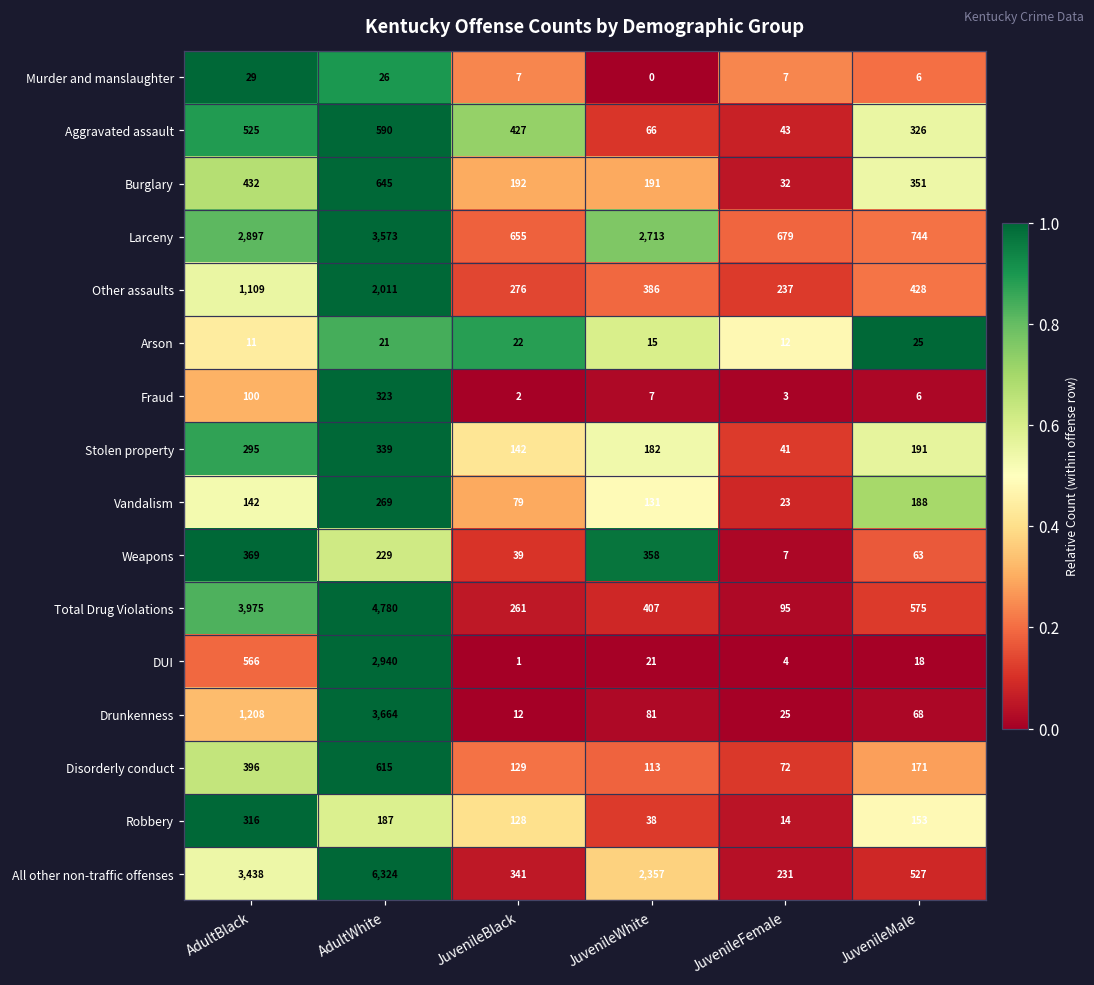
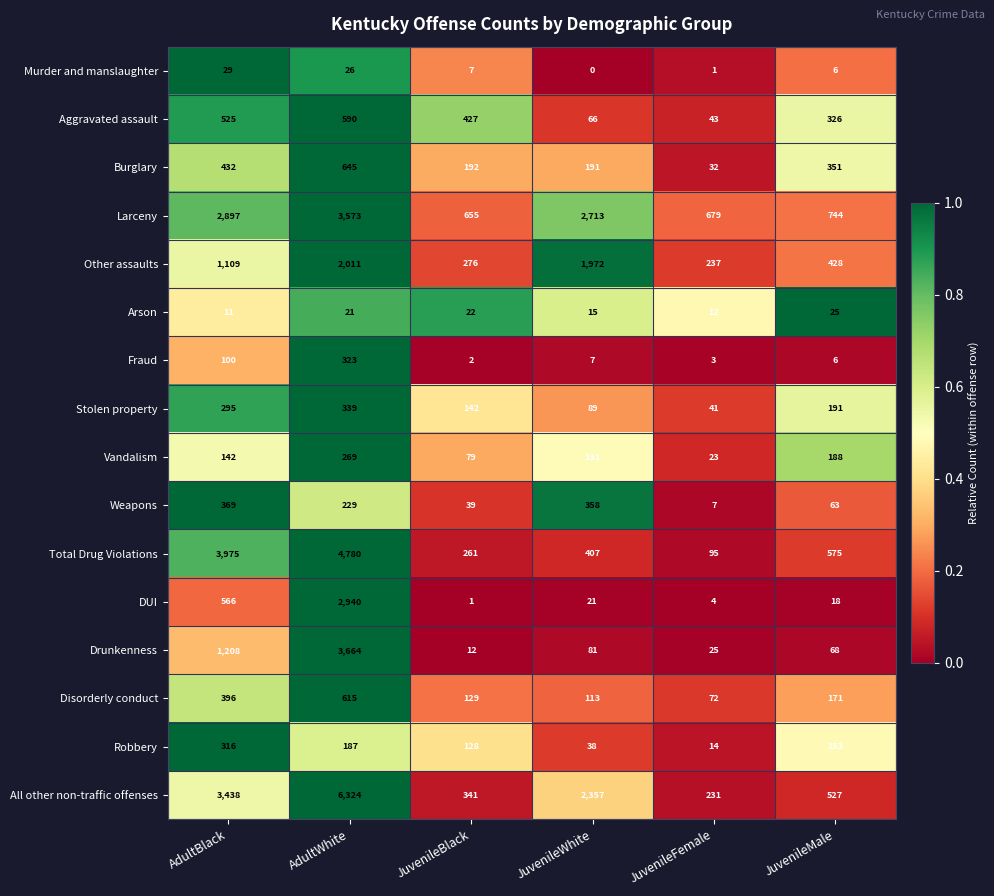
Murder and manslaughter, JuvenileFemale: 7 -> 1
Other assaults, JuvenileWhite: 386 -> 1,972
Stolen property, JuvenileWhite: 182 -> 89
